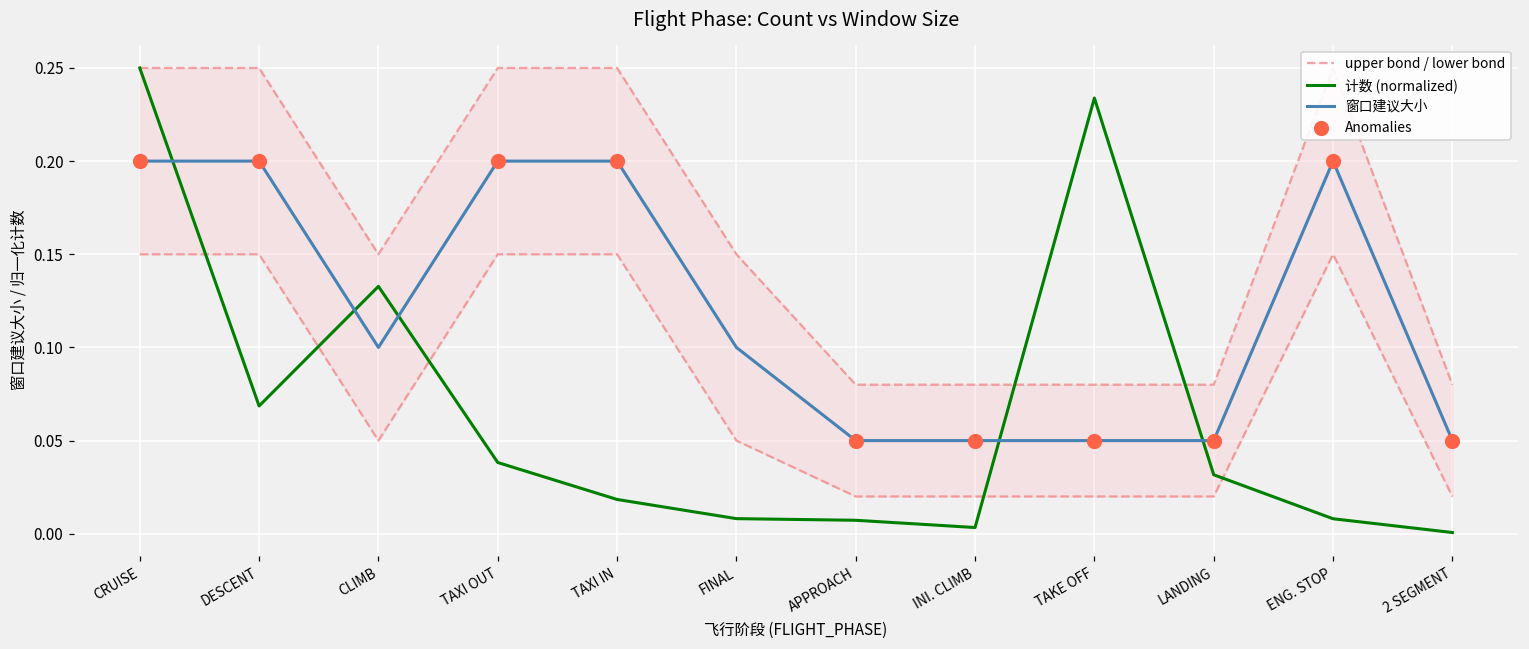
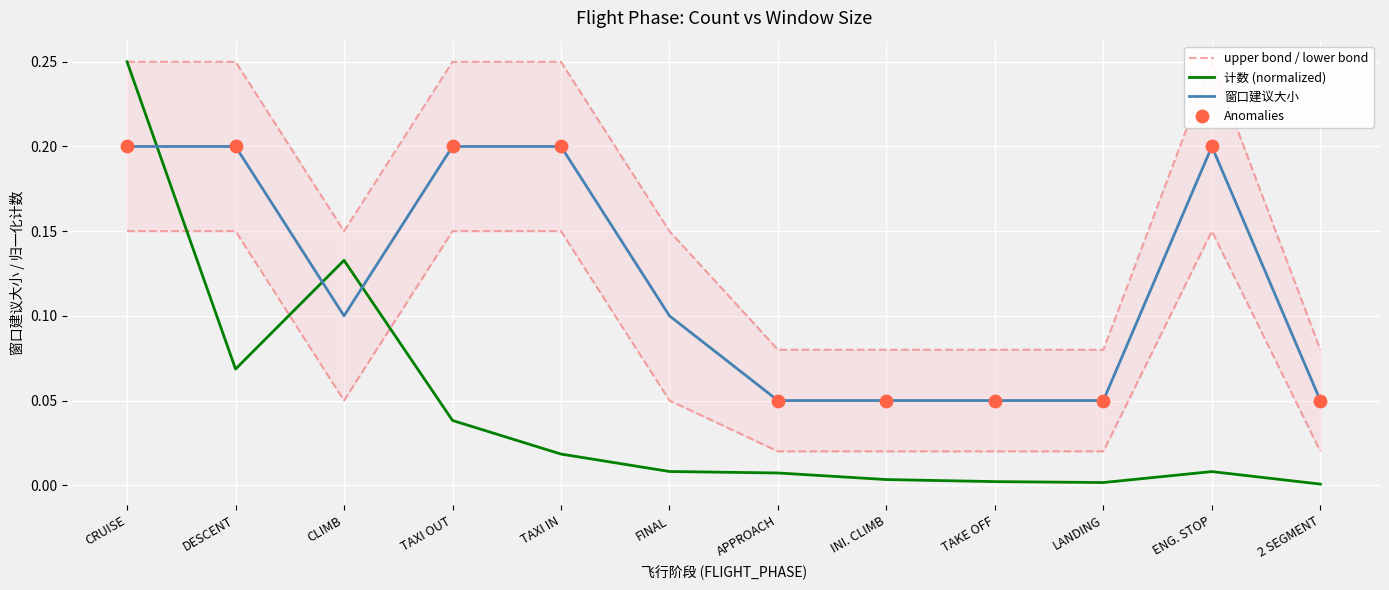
计数 (normalized), TAKE OFF: 0.234 -> 0.002
计数 (normalized), LANDING: 0.032 -> 0.002
